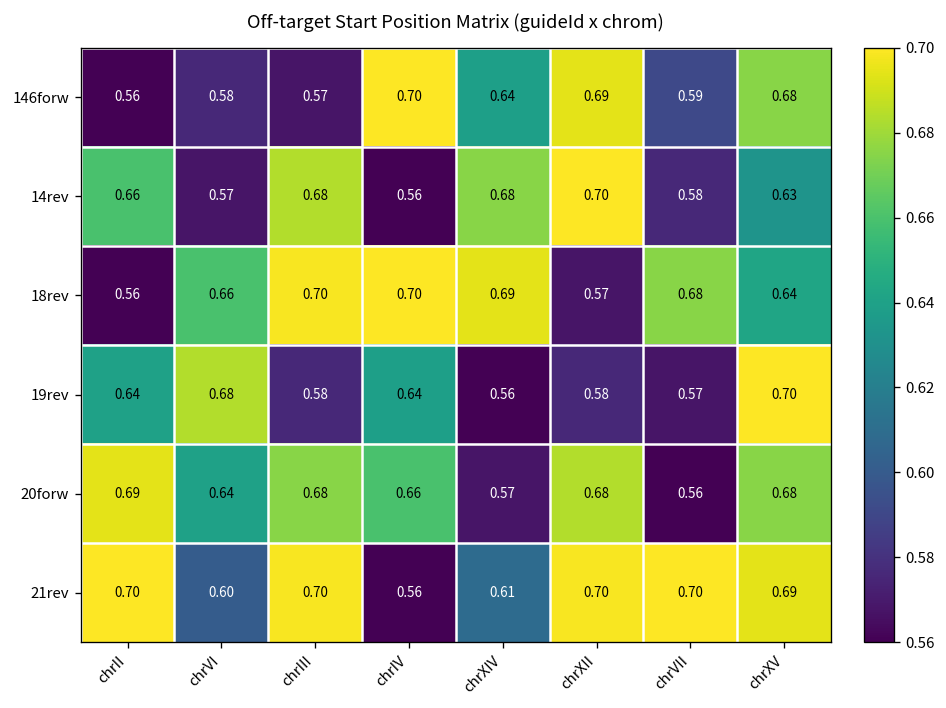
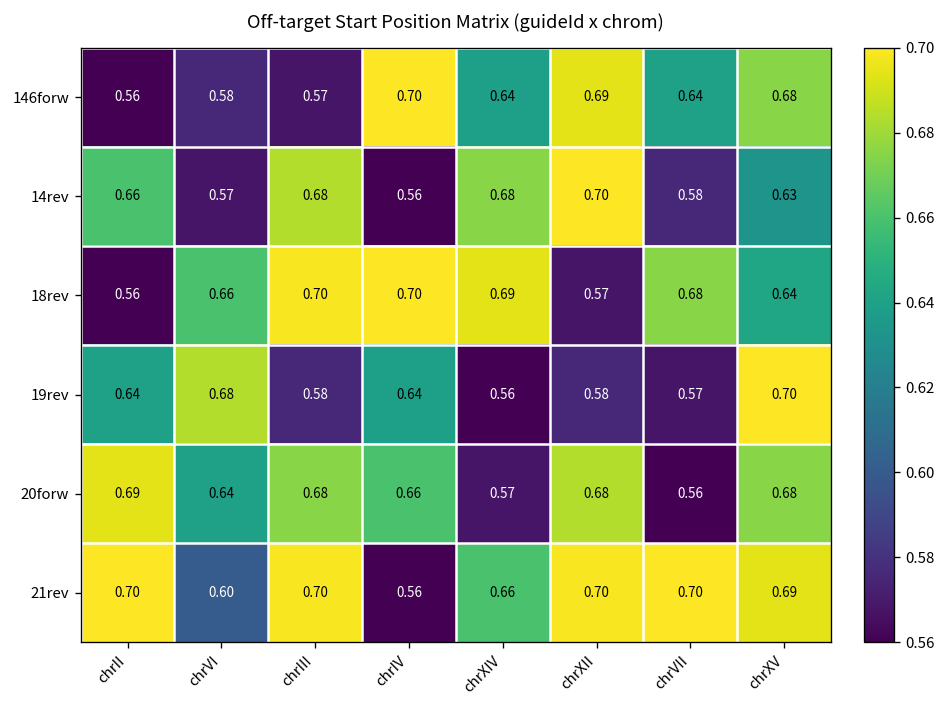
146forw, chrVII: 0.59 -> 0.64
21rev, chrXIV: 0.61 -> 0.66
